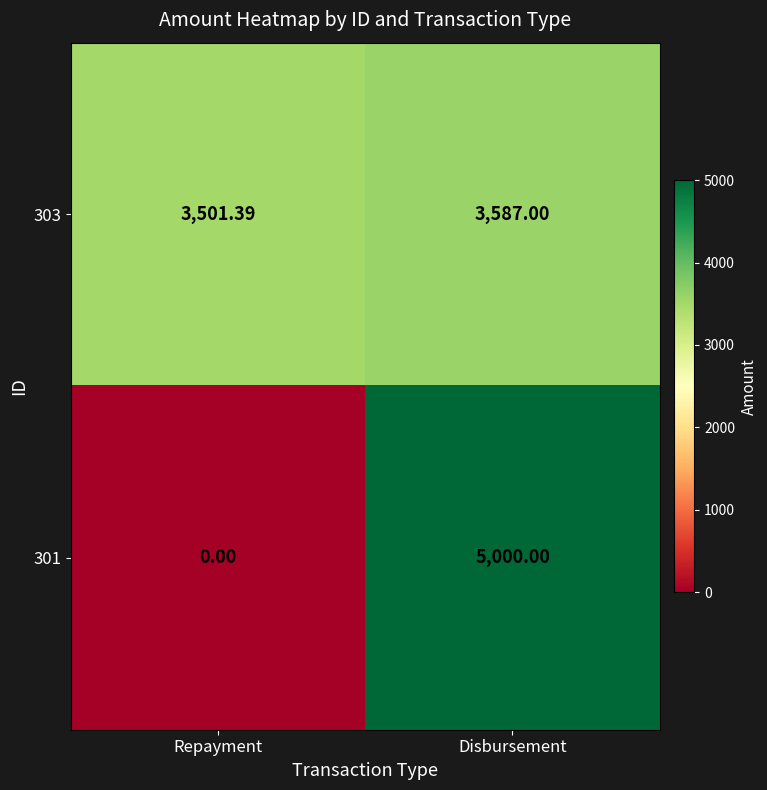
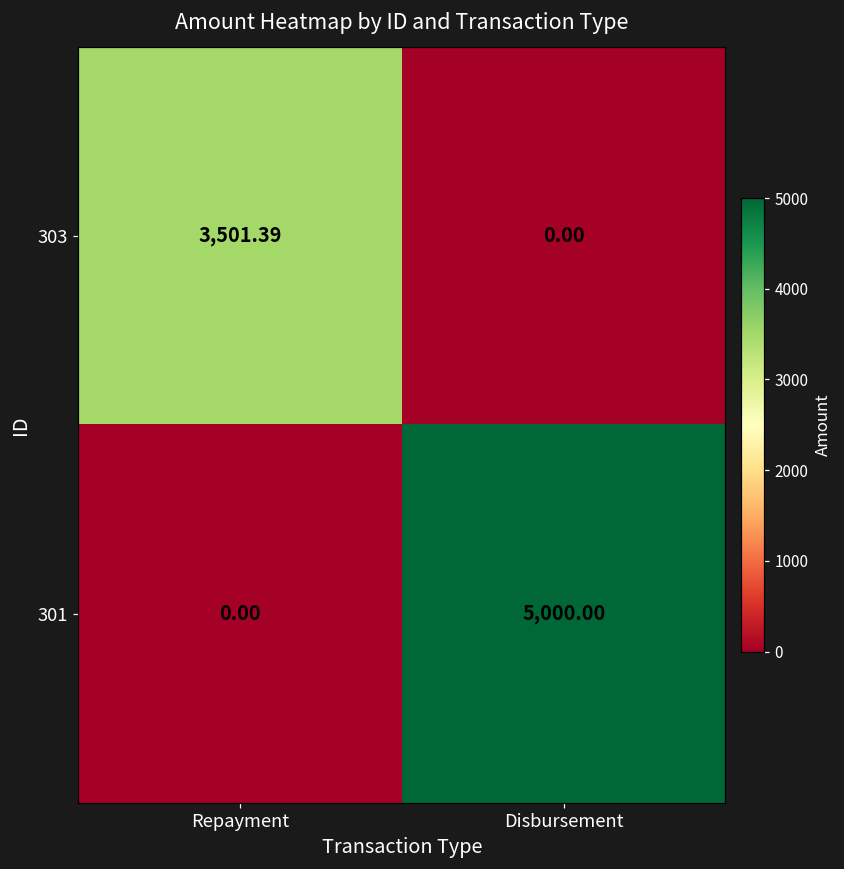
303, Disbursement: 3,587.00 -> 0.00
